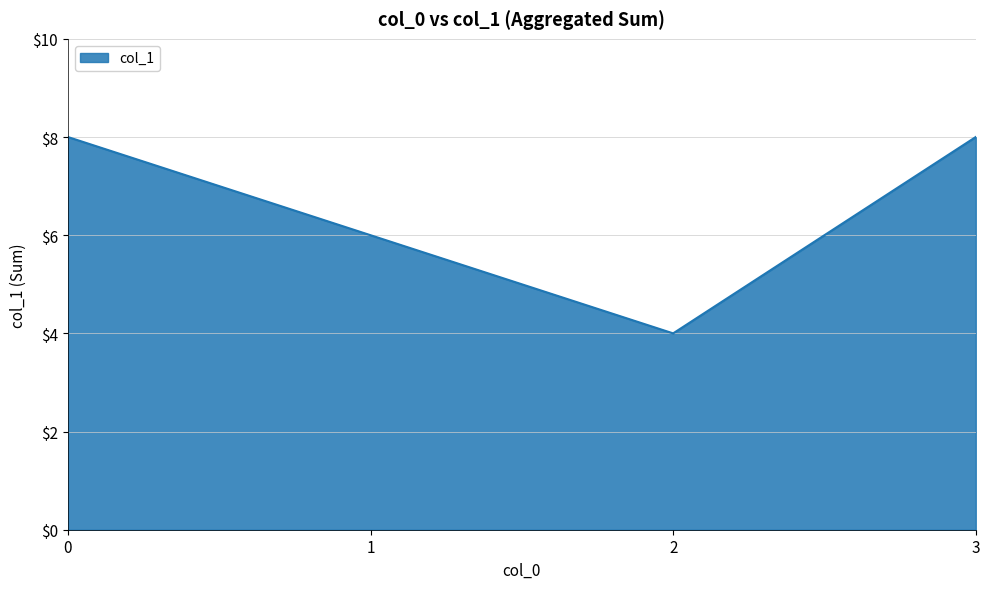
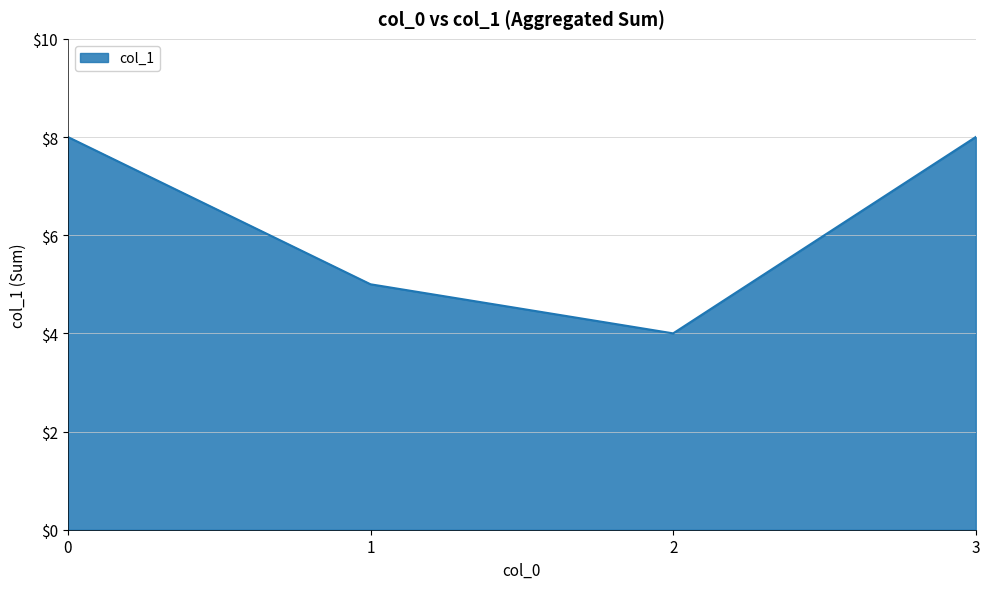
1: $6 -> $5
